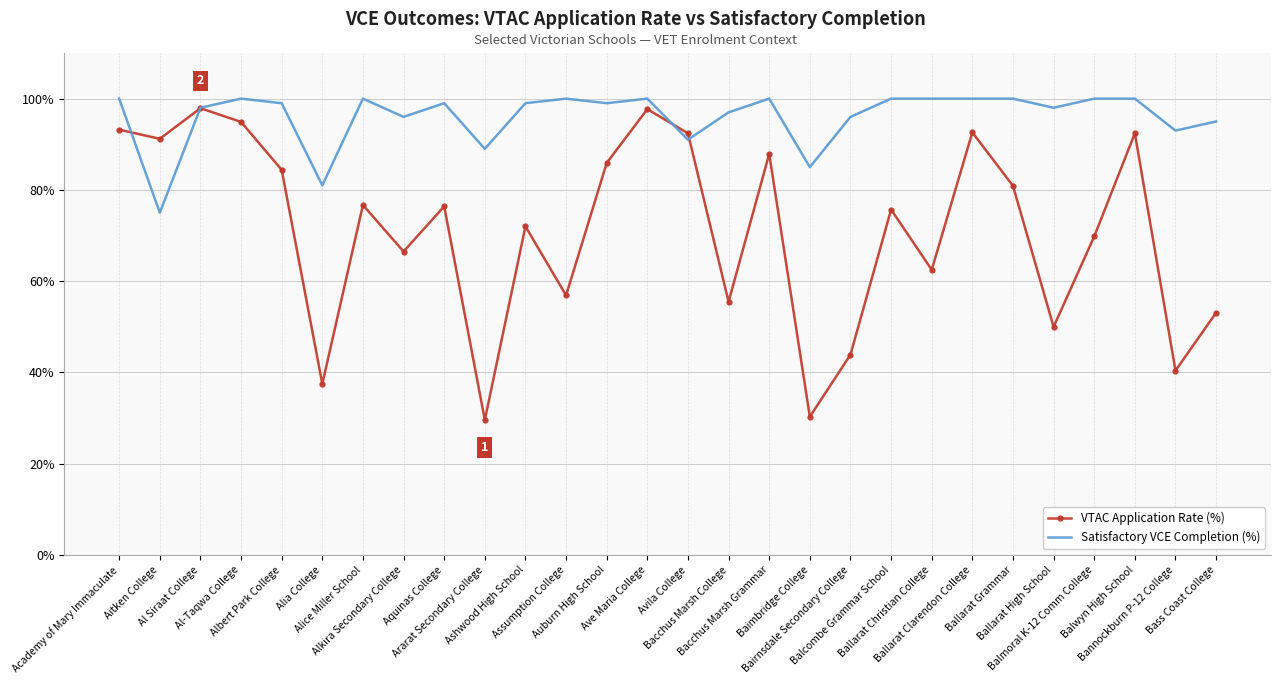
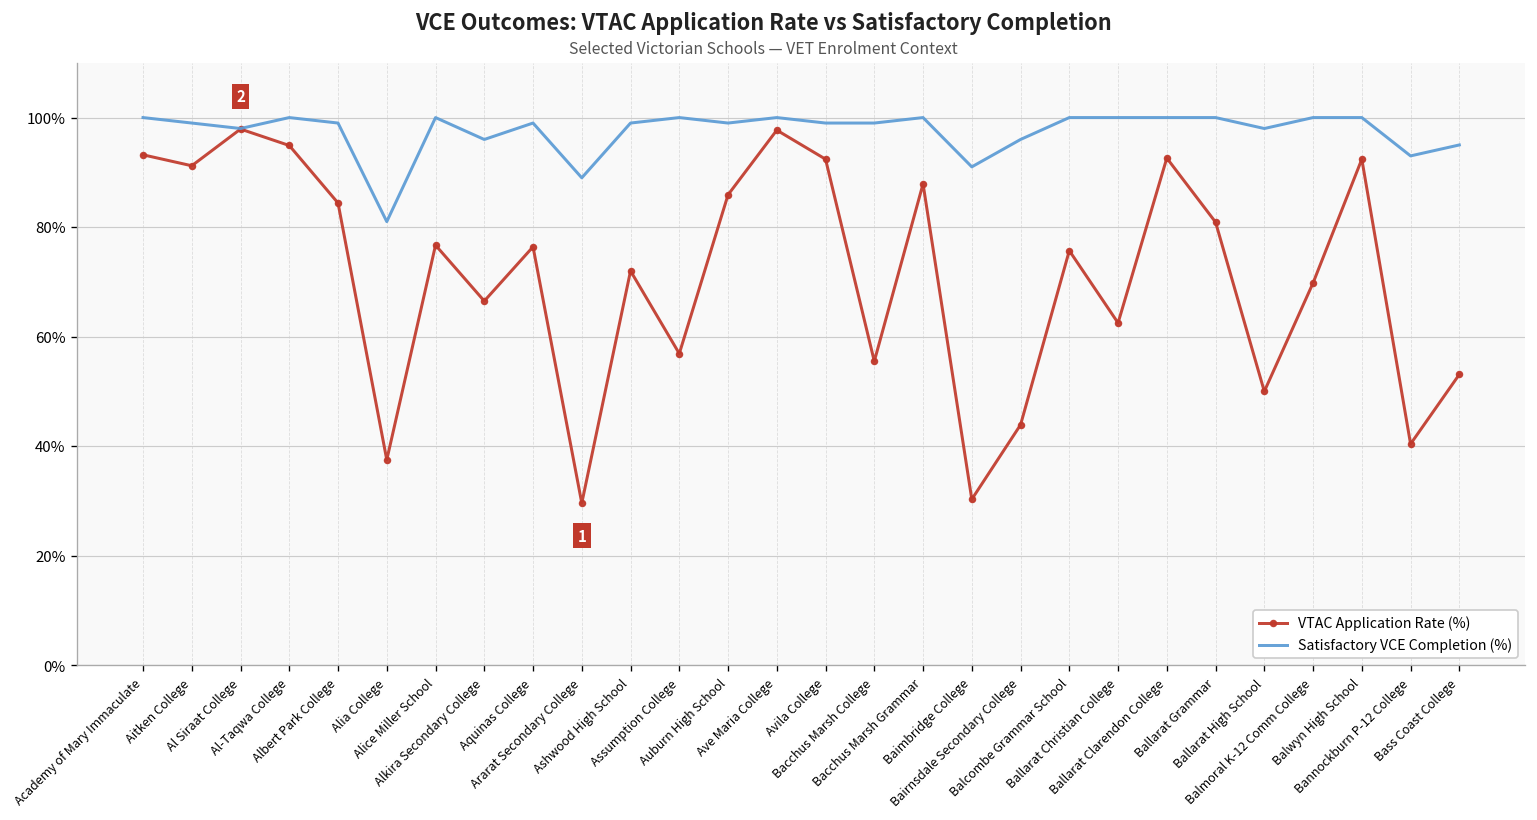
Satisfactory VCE Completion (%), Aitken College: 75% -> 99%
Satisfactory VCE Completion (%), Avila College: 91% -> 99%
Satisfactory VCE Completion (%), Bacchus Marsh College: 97% -> 99%
Satisfactory VCE Completion (%), Baimbridge College: 85% -> 91%
